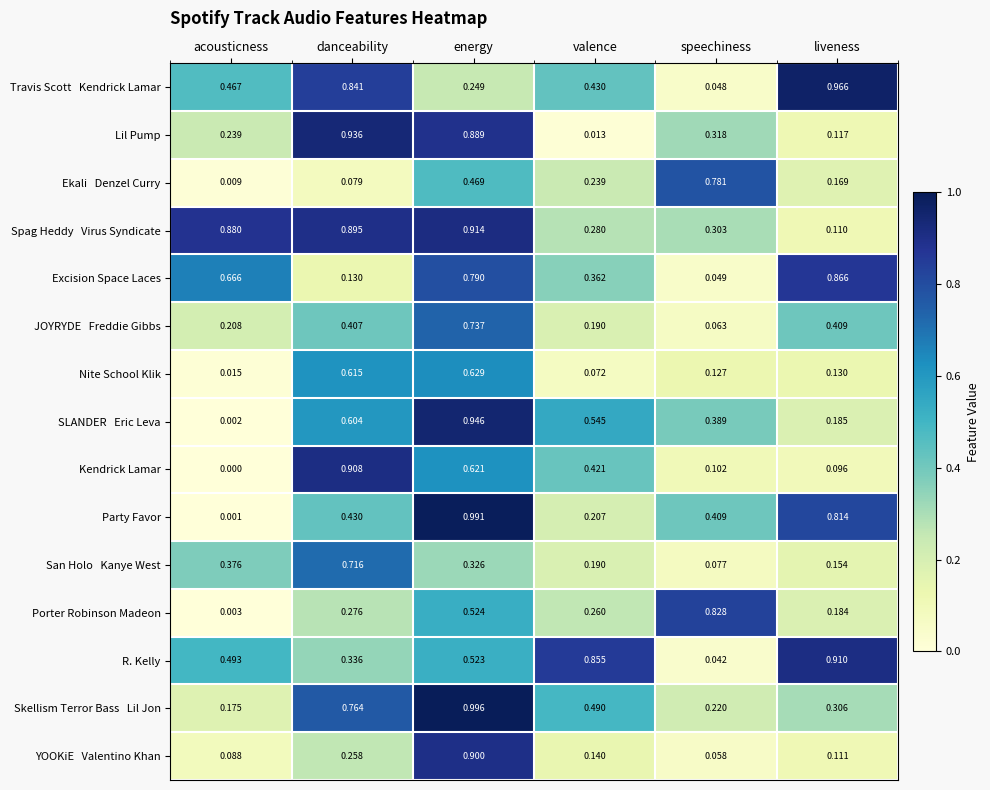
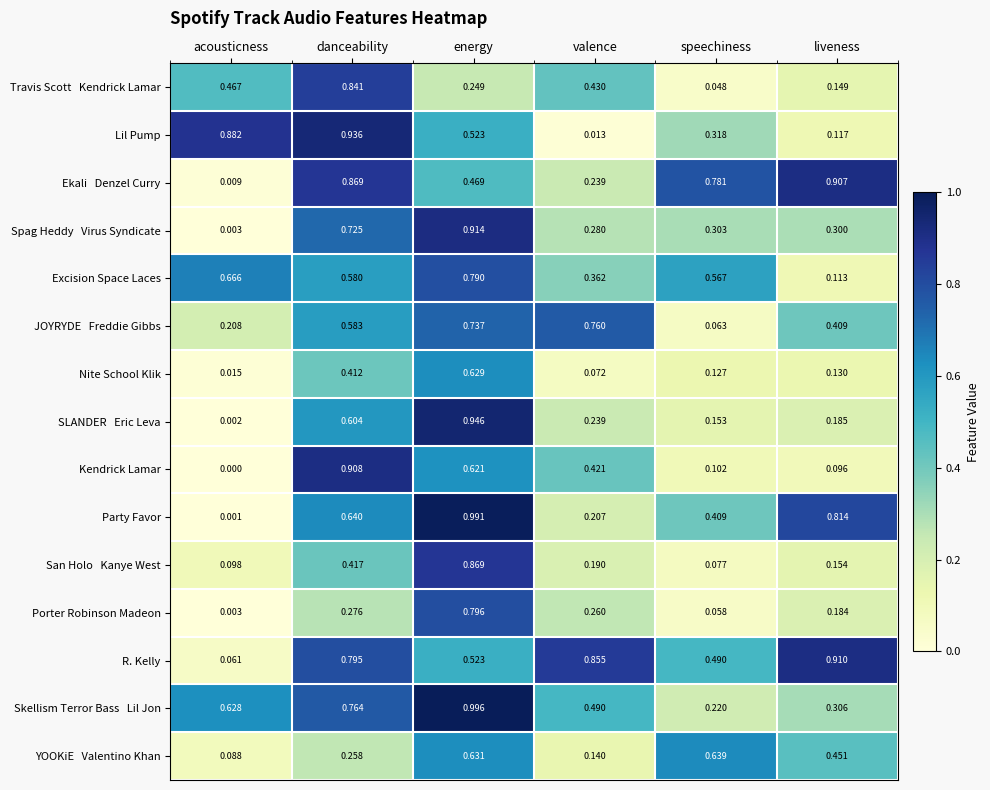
Travis Scott Kendrick Lamar, liveness: 0.966 -> 0.149
Lil Pump, acousticness: 0.239 -> 0.882
Lil Pump, energy: 0.889 -> 0.523
Ekali Denzel Curry, danceability: 0.079 -> 0.869
Ekali Denzel Curry, liveness: 0.169 -> 0.907
Spag Heddy Virus Syndicate, acousticness: 0.880 -> 0.003
Spag Heddy Virus Syndicate, danceability: 0.895 -> 0.725
Spag Heddy Virus Syndicate, liveness: 0.110 -> 0.300
Excision Space Laces, danceability: 0.130 -> 0.580
Excision Space Laces, speechiness: 0.049 -> 0.567
Excision Space Laces, liveness: 0.866 -> 0.113
JOYRYDE Freddie Gibbs, danceability: 0.407 -> 0.583
JOYRYDE Freddie Gibbs, valence: 0.190 -> 0.760
Nite School Klik, danceability: 0.615 -> 0.412
SLANDER Eric Leva, valence: 0.545 -> 0.239
SLANDER Eric Leva, speechiness: 0.389 -> 0.153
Party Favor, danceability: 0.430 -> 0.640
San Holo Kanye West, acousticness: 0.376 -> 0.098
San Holo Kanye West, danceability: 0.716 -> 0.417
San Holo Kanye West, energy: 0.326 -> 0.869
Porter Robinson Madeon, energy: 0.524 -> 0.796
Porter Robinson Madeon, speechiness: 0.828 -> 0.058
R. Kelly, acousticness: 0.493 -> 0.061
R. Kelly, danceability: 0.336 -> 0.795
R. Kelly, speechiness: 0.042 -> 0.490
Skellism Terror Bass Lil Jon, acousticness: 0.175 -> 0.628
YOOKiE Valentino Khan, energy: 0.900 -> 0.631
YOOKiE Valentino Khan, speechiness: 0.058 -> 0.639
YOOKiE Valentino Khan, liveness: 0.111 -> 0.451
